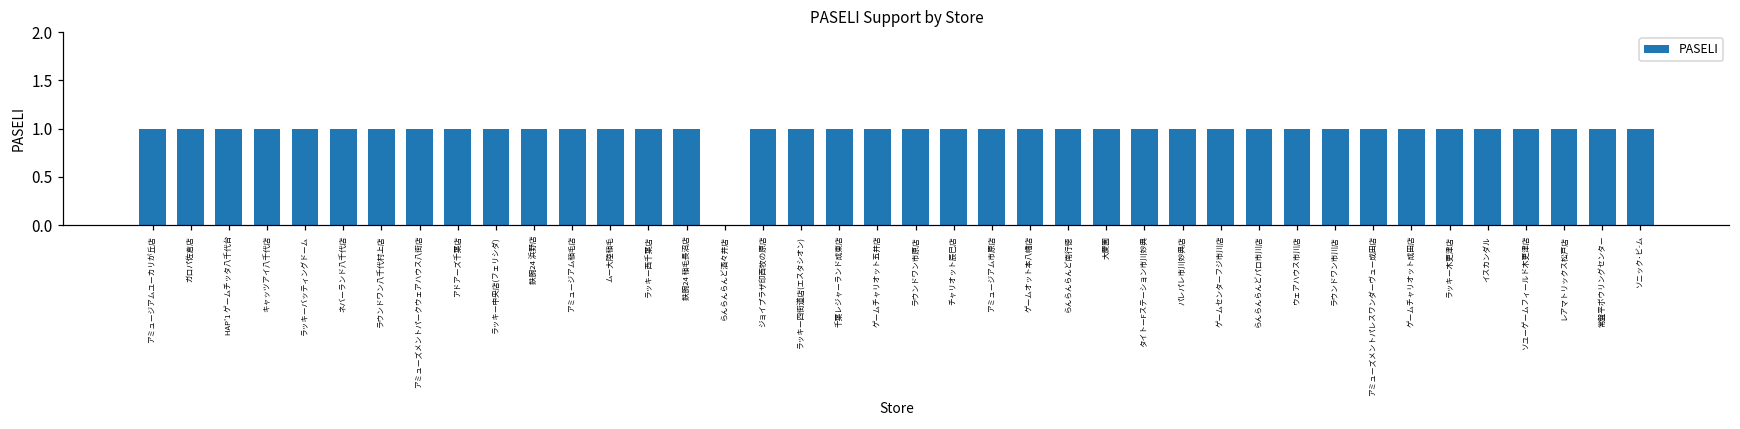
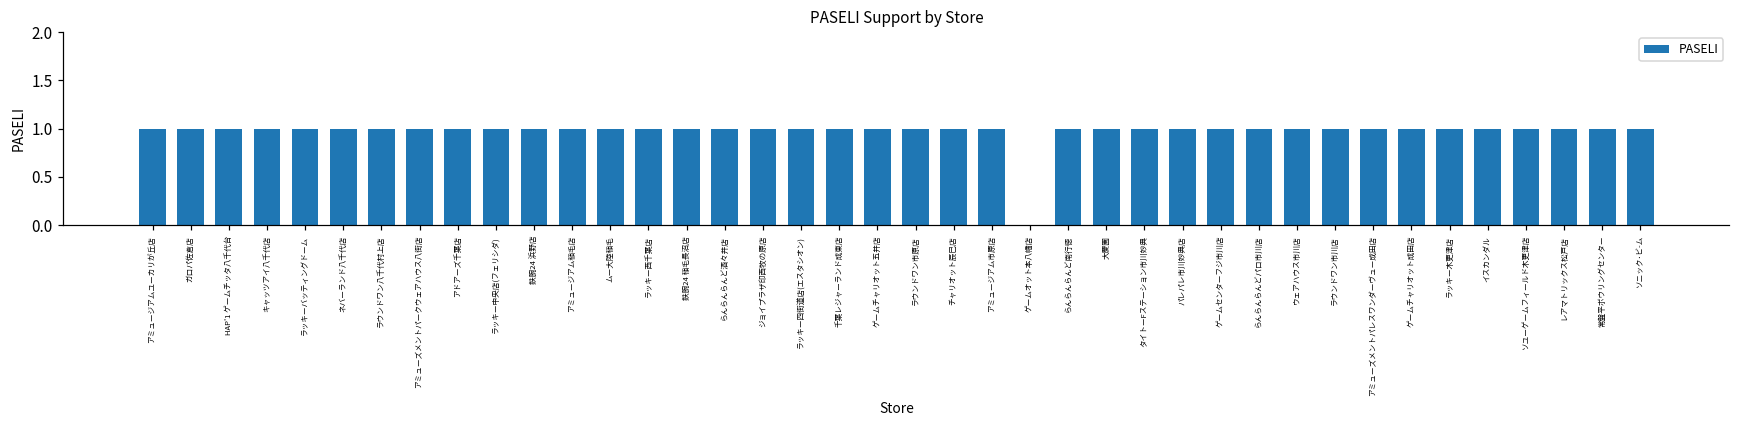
らんらんらんど酒々井店: 0 -> 1
ゲームオット本八幡店: 1 -> 0
